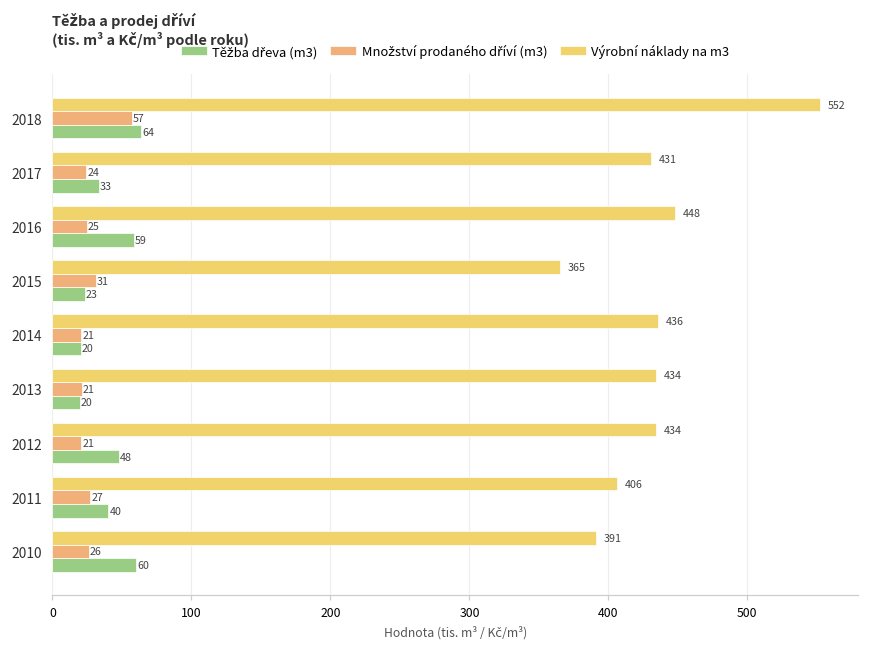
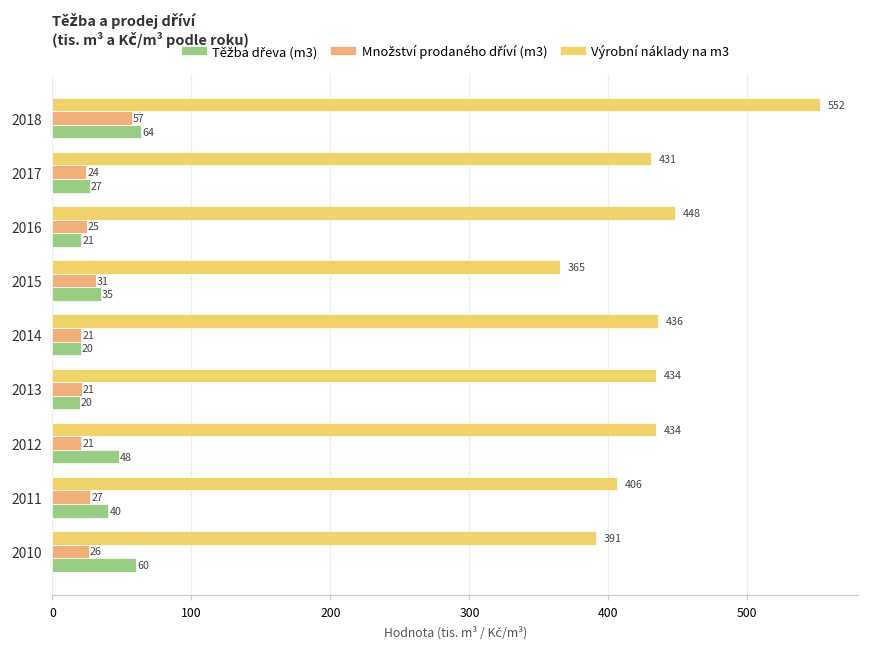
Těžba dřeva (m3), 2017: 33 -> 27
Těžba dřeva (m3), 2016: 59 -> 21
Těžba dřeva (m3), 2015: 23 -> 35
